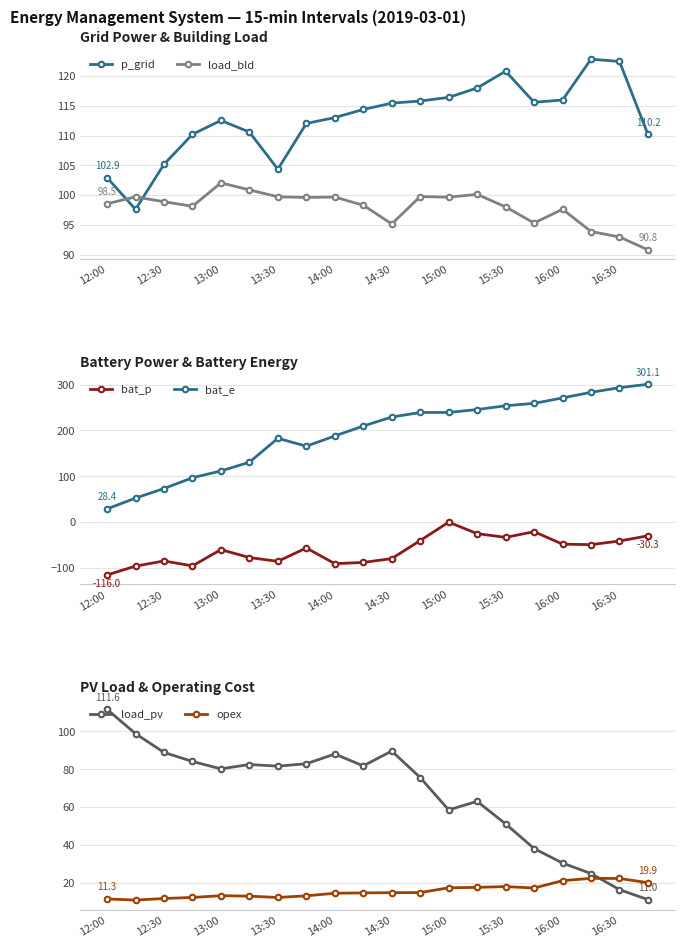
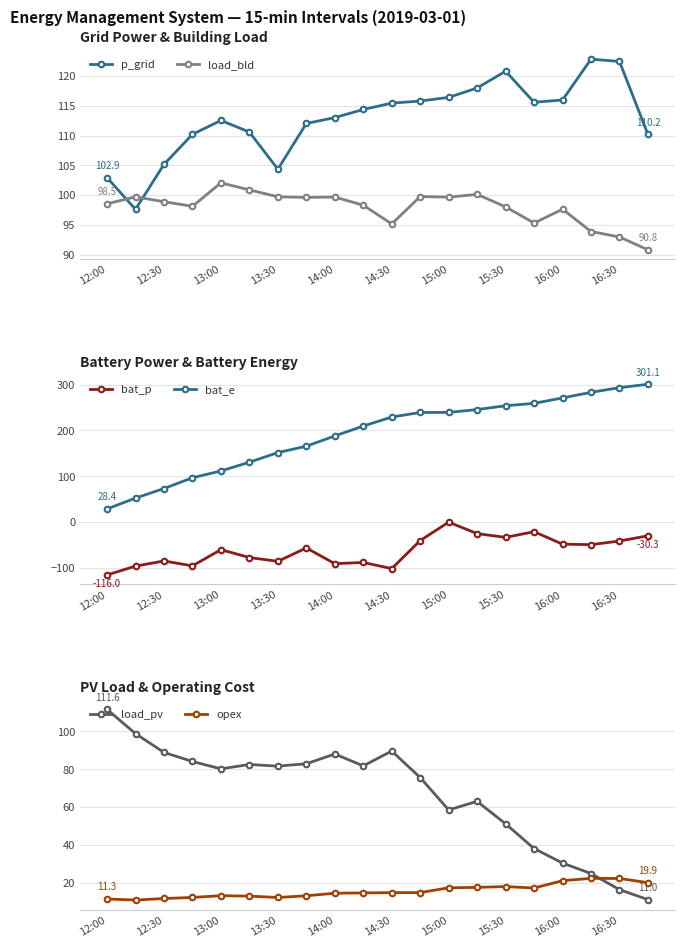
Battery Power & Battery Energy, bat_e, 13:30: 180 -> 150
Battery Power & Battery Energy, bat_p, 14:30: -80 -> -100
